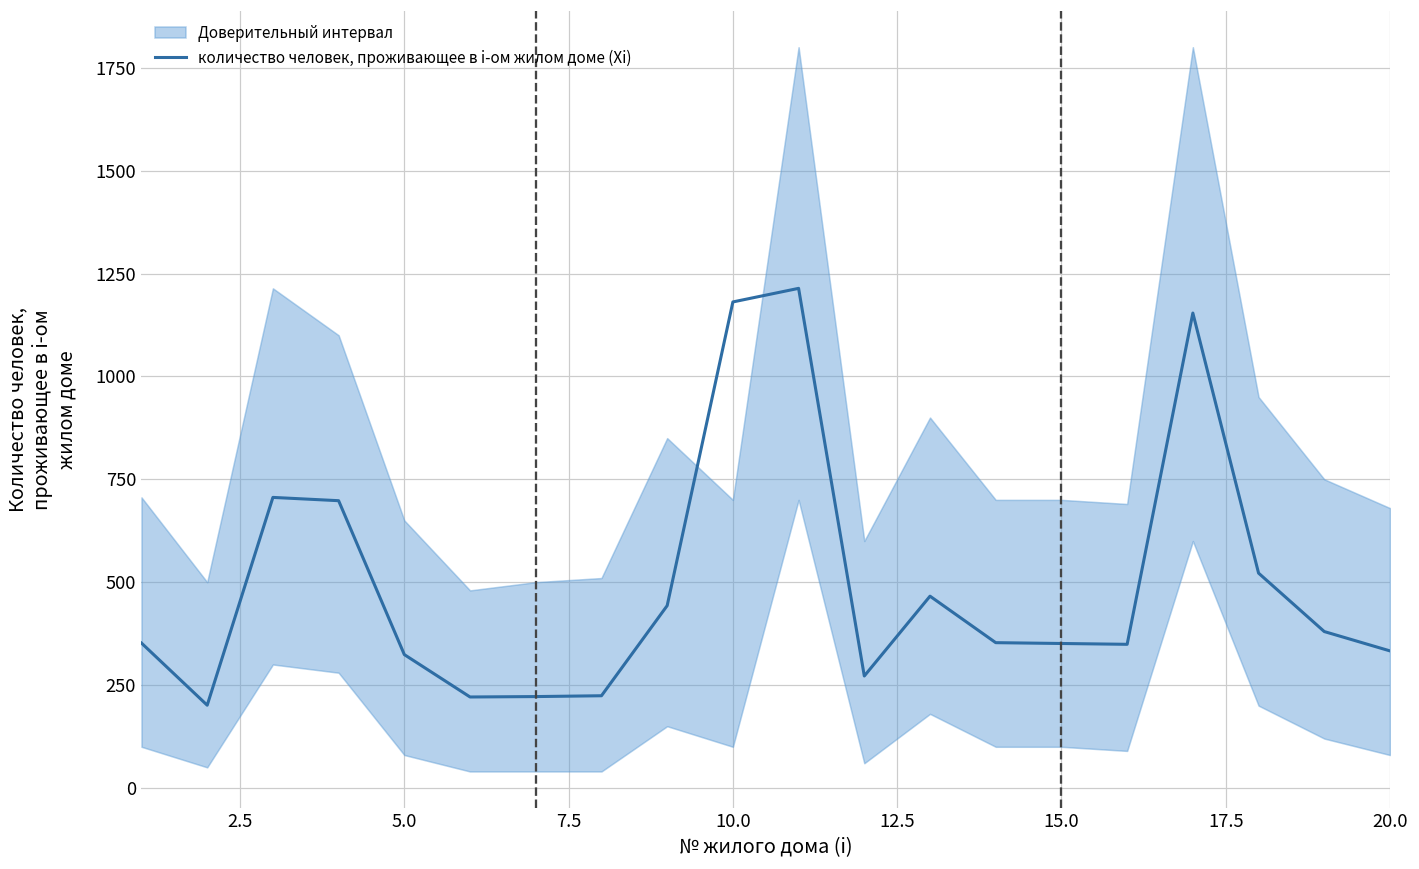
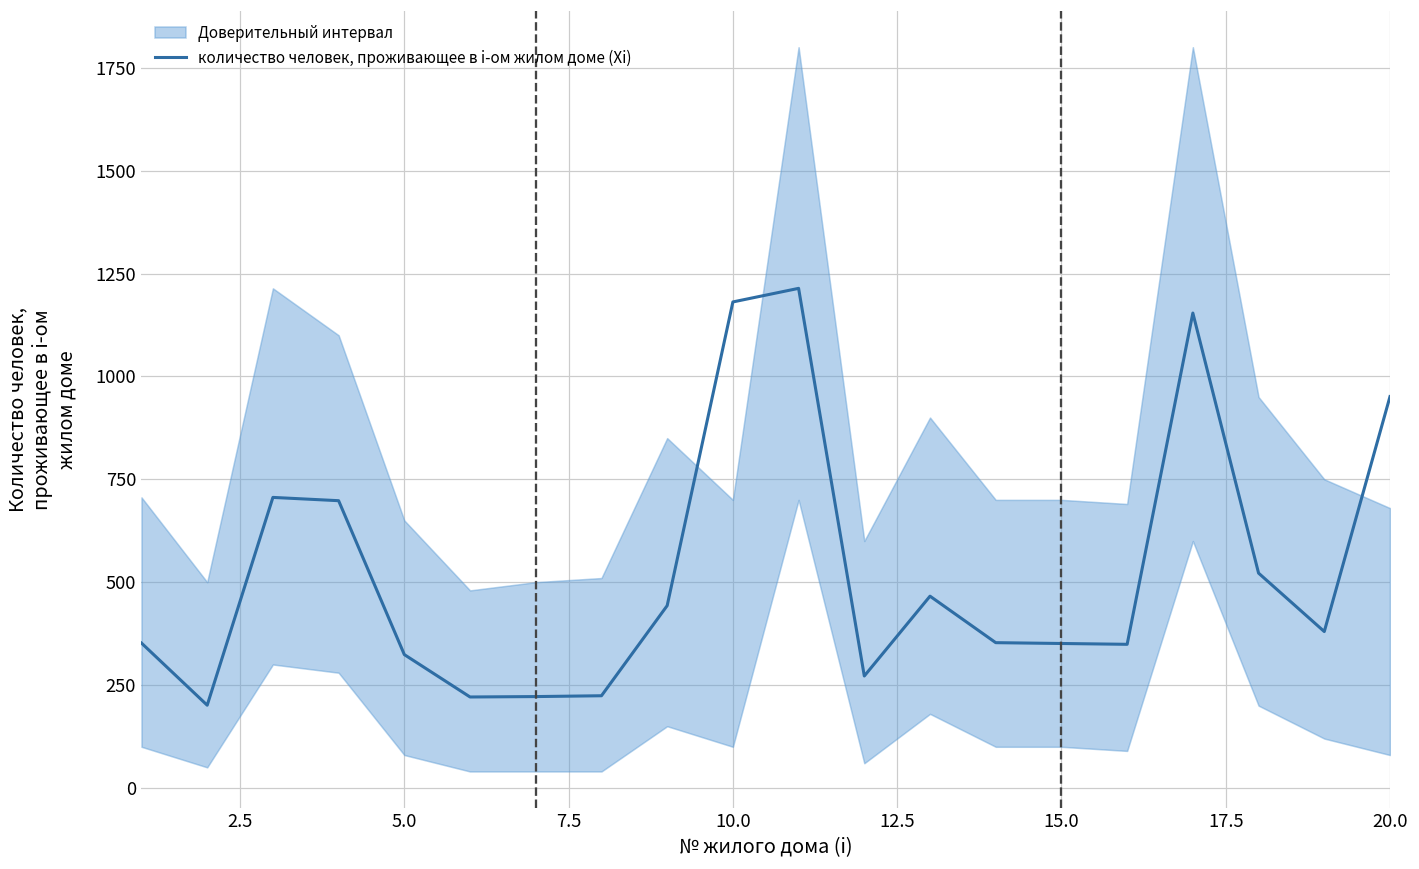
количество человек, проживающее в i-ом жилом доме (Xi), 20.0: 330 -> 950
